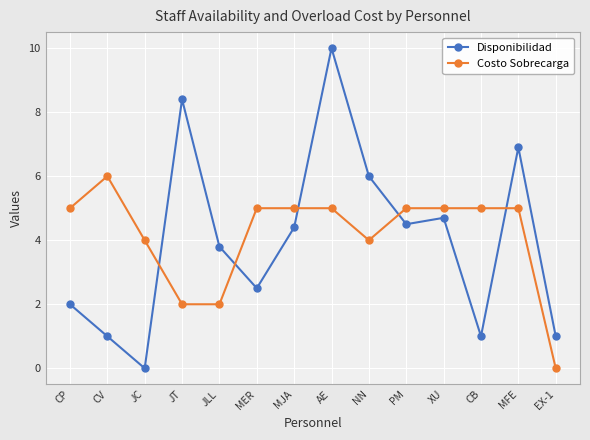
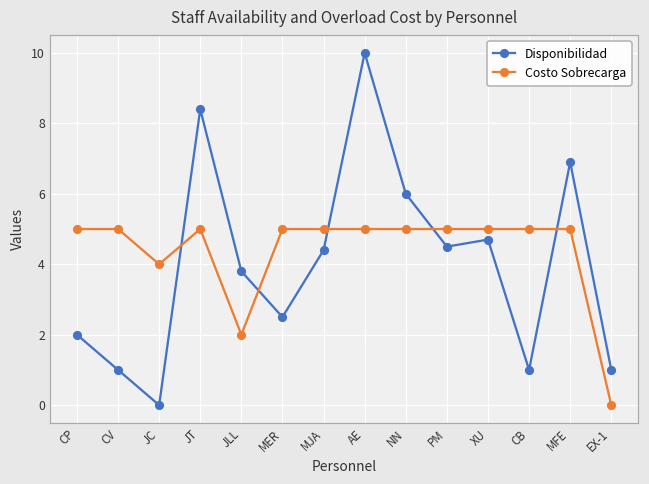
Costo Sobrecarga, CV: 6 -> 5
Costo Sobrecarga, JT: 2 -> 5
Costo Sobrecarga, NN: 4 -> 5
